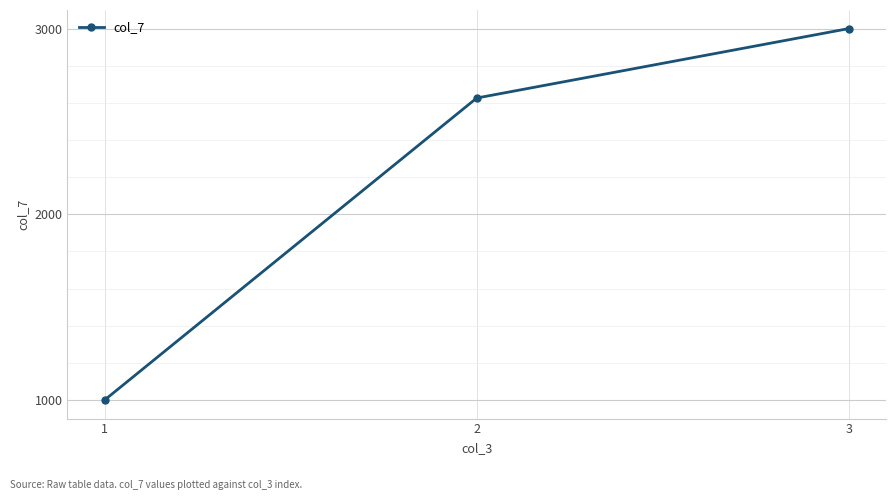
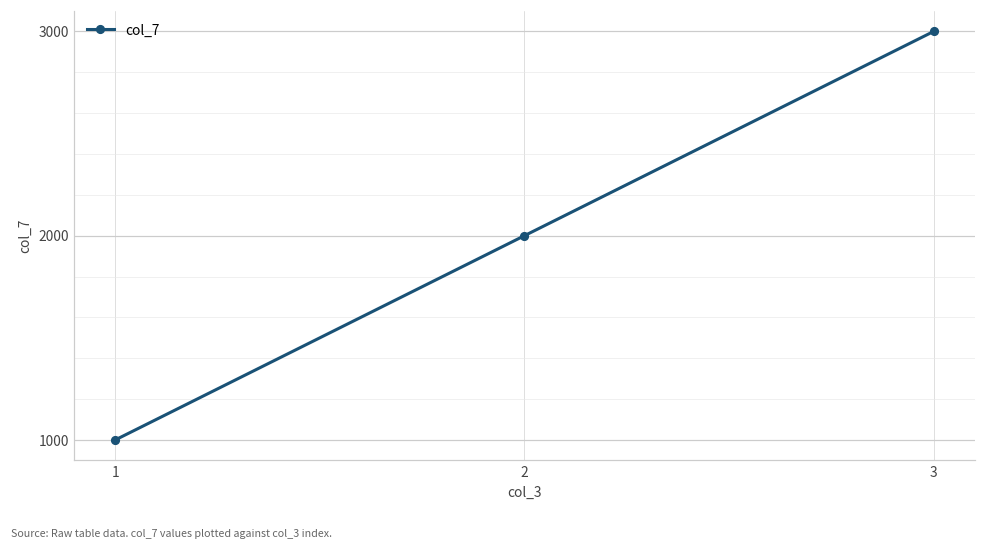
2: 2630 -> 2000
